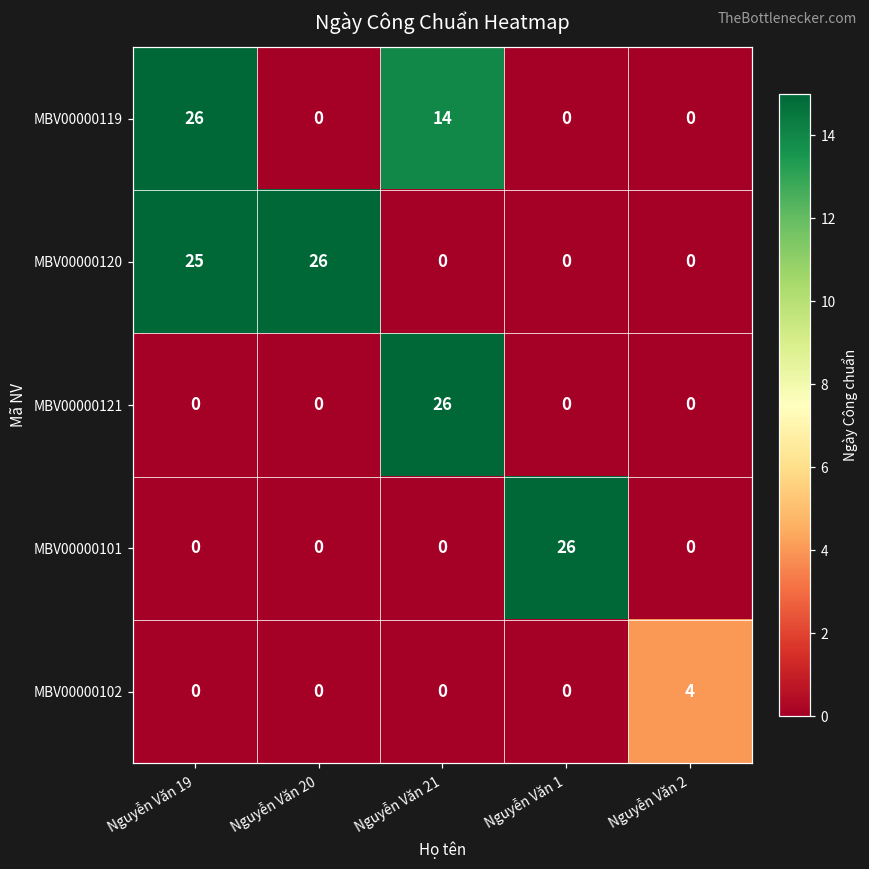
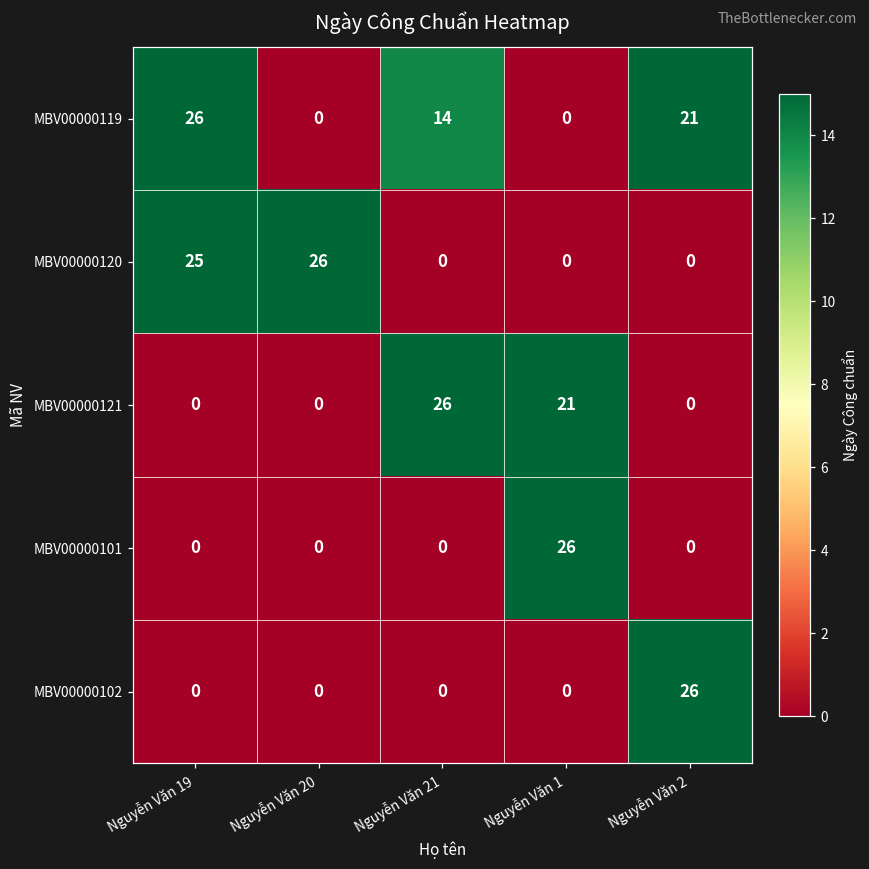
MBV00000119, Nguyễn Văn 2: 0 -> 21
MBV00000121, Nguyễn Văn 1: 0 -> 21
MBV00000102, Nguyễn Văn 2: 4 -> 26
